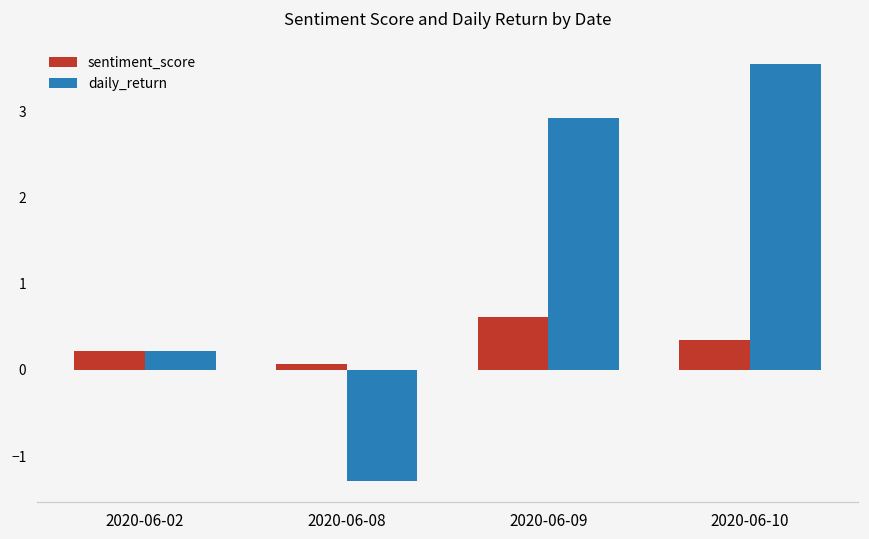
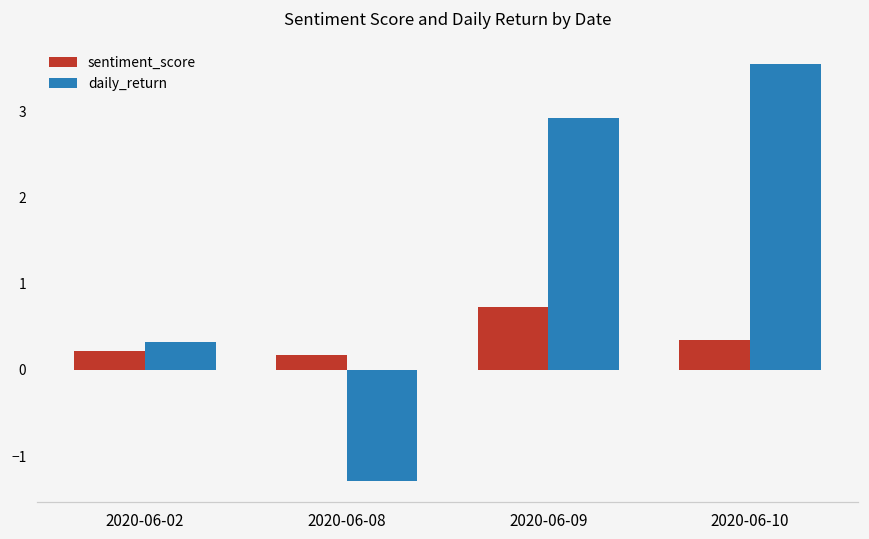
daily_return, 2020-06-02: 0.2 -> 0.3
sentiment_score, 2020-06-08: 0.1 -> 0.2
sentiment_score, 2020-06-09: 0.6 -> 0.7
